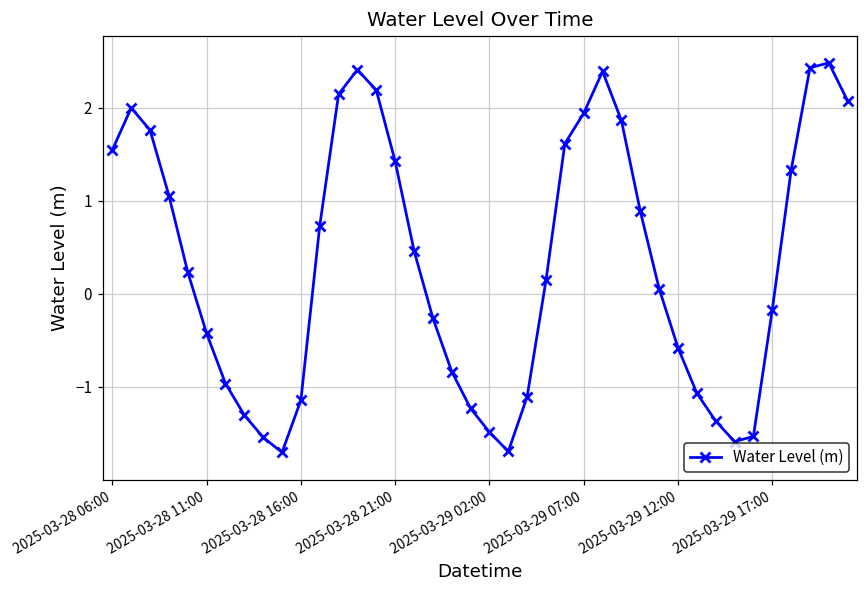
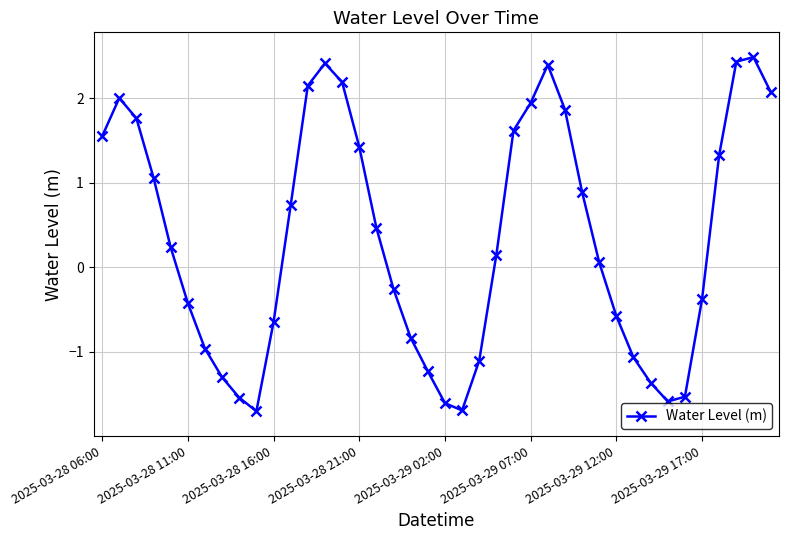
2025-03-28 16:00: -1.1 -> -0.7
2025-03-29 02:00: -1.5 -> -1.6
2025-03-29 17:00: -0.2 -> -0.4
